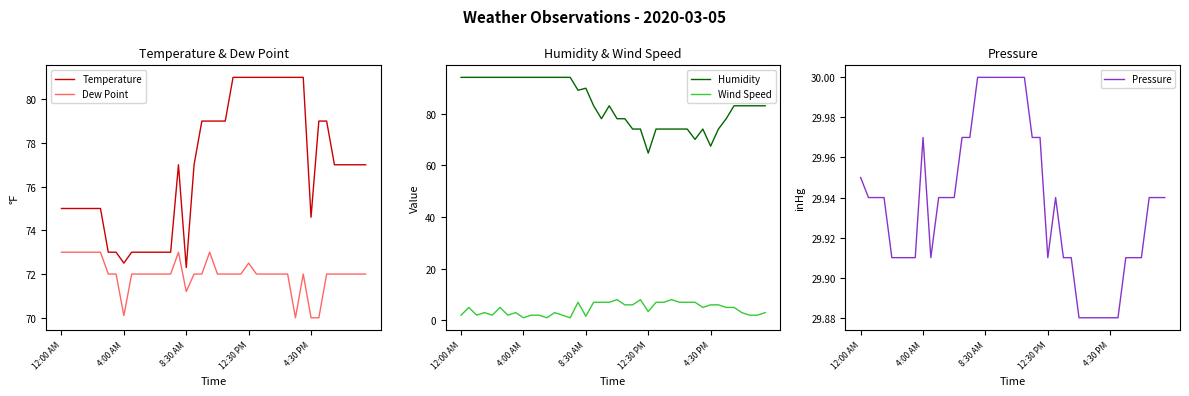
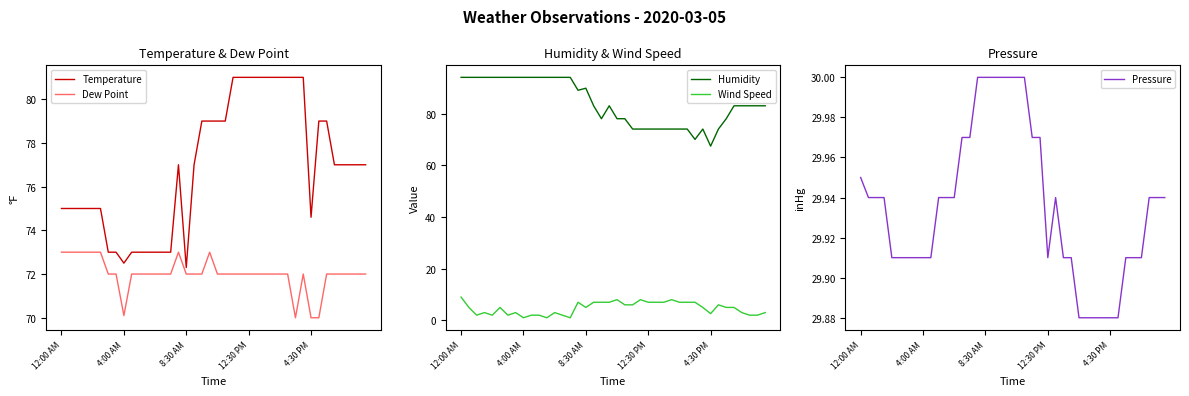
Temperature & Dew Point, Dew Point, 8:30 AM: 71.2 -> 72.0
Temperature & Dew Point, Dew Point, 12:30 PM: 72.5 -> 72.0
Humidity & Wind Speed, Wind Speed, 12:00 AM: 2 -> 9
Humidity & Wind Speed, Wind Speed, 8:30 AM: 2 -> 5
Humidity & Wind Speed, Humidity, 12:30 PM: 65 -> 74
Humidity & Wind Speed, Wind Speed, 12:30 PM: 3 -> 7
Humidity & Wind Speed, Wind Speed, 4:30 PM: 6 -> 3
Pressure, 4:00 AM: 29.97 -> 29.91
